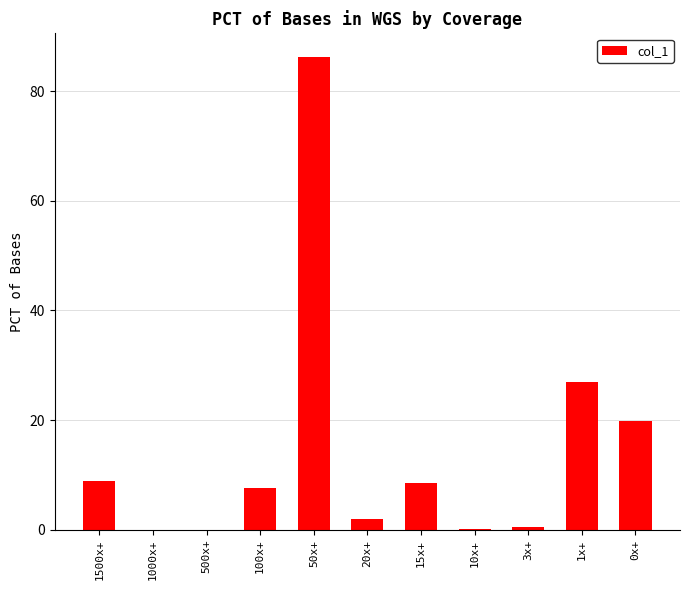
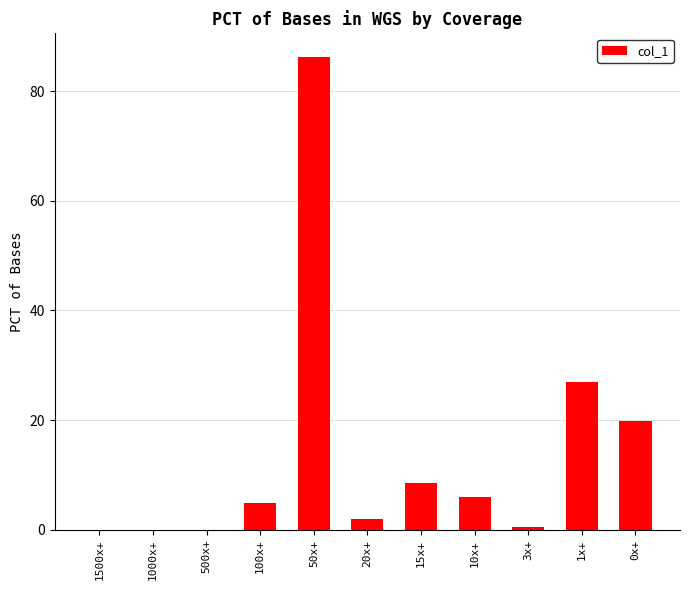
1500x+: 9 -> 0
100x+: 8 -> 5
10x+: 0 -> 6
